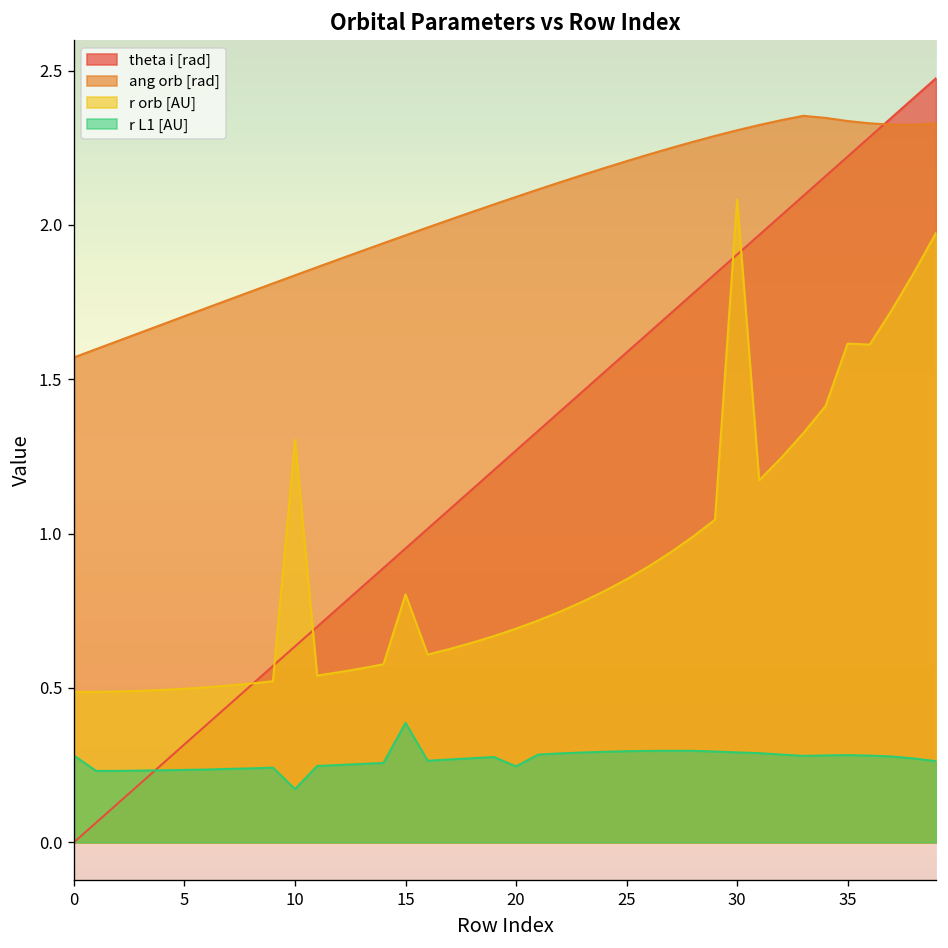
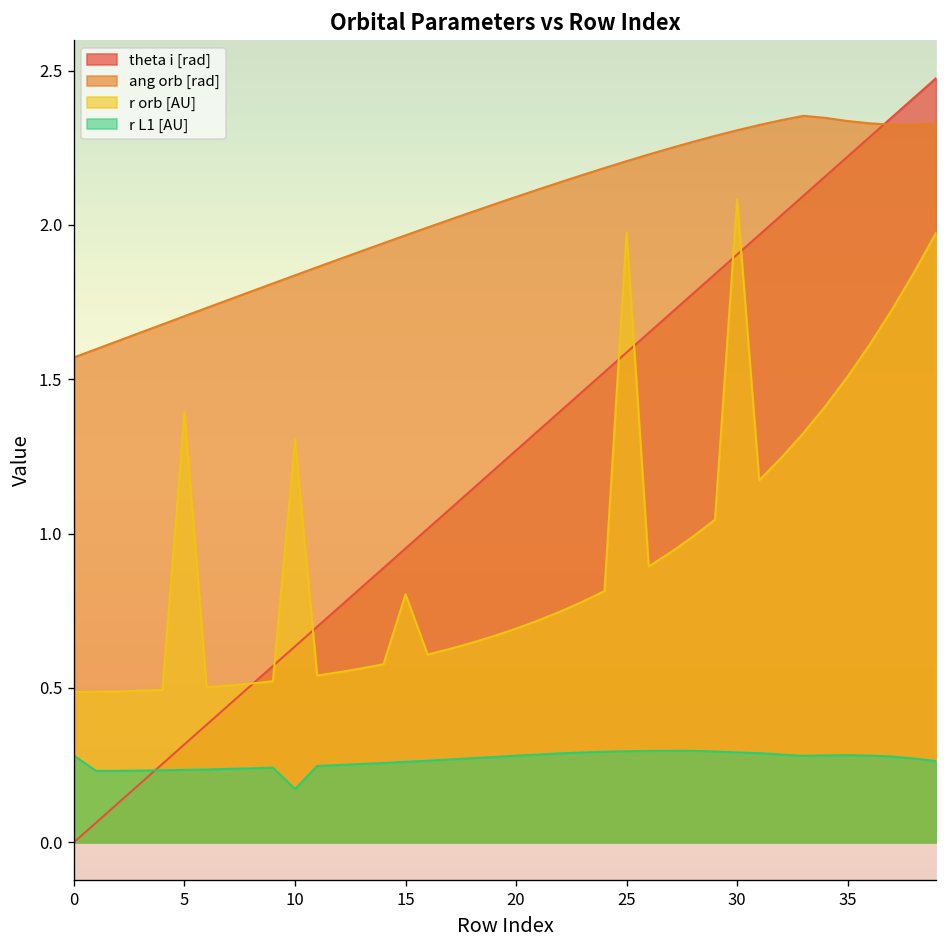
r orb [AU], 5: 0.50 -> 1.39
r L1 [AU], 15: 0.39 -> 0.26
r L1 [AU], 20: 0.25 -> 0.28
r orb [AU], 25: 0.85 -> 1.98
r orb [AU], 35: 1.62 -> 1.51
